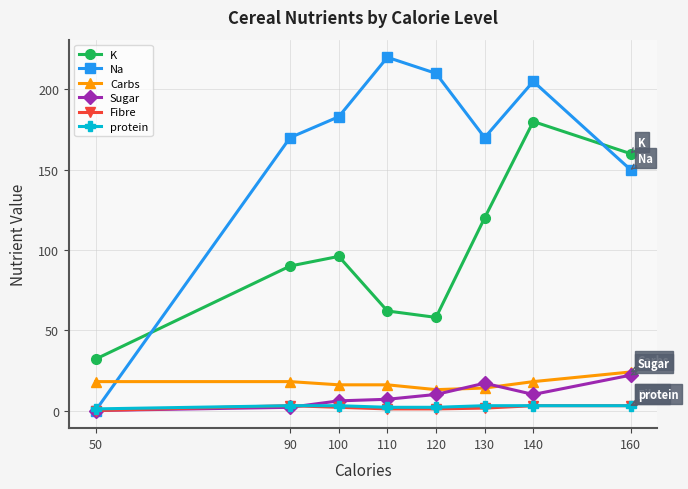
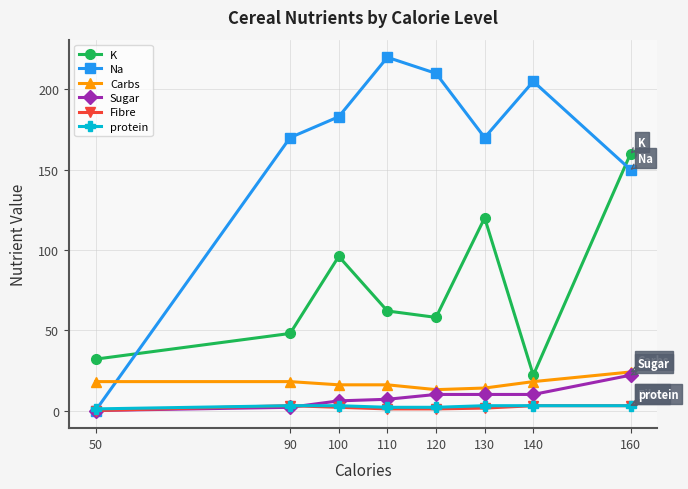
K, 90: 90 -> 48
Sugar, 130: 17 -> 10
K, 140: 180 -> 22
